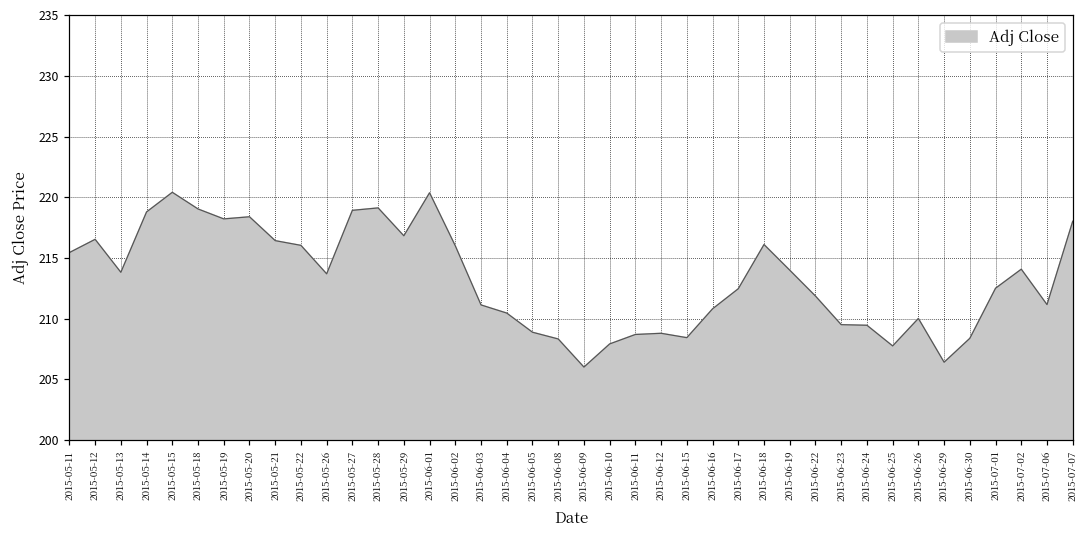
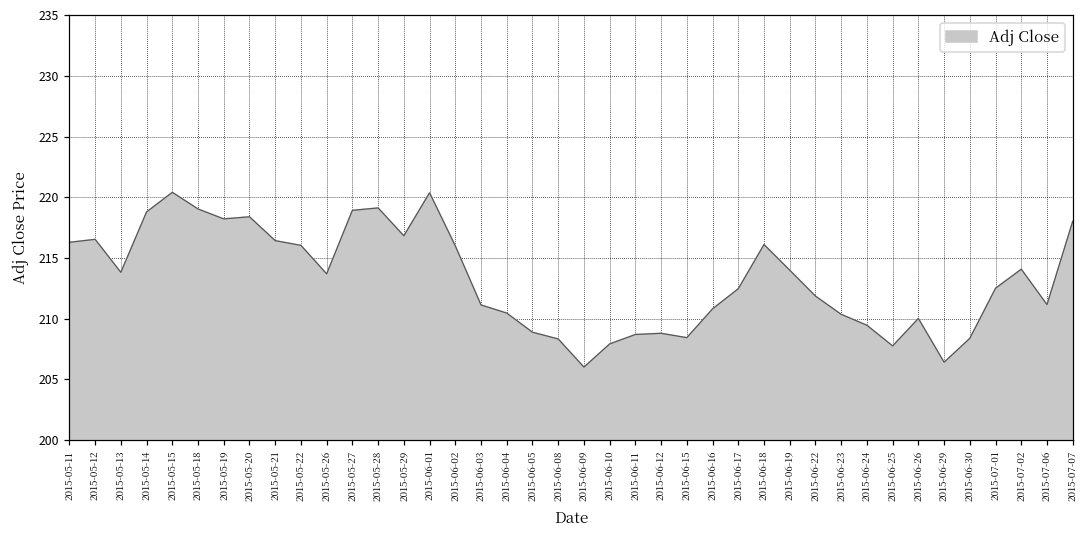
2015-05-11: 215.5 -> 216.3
2015-06-23: 209.5 -> 210.4
